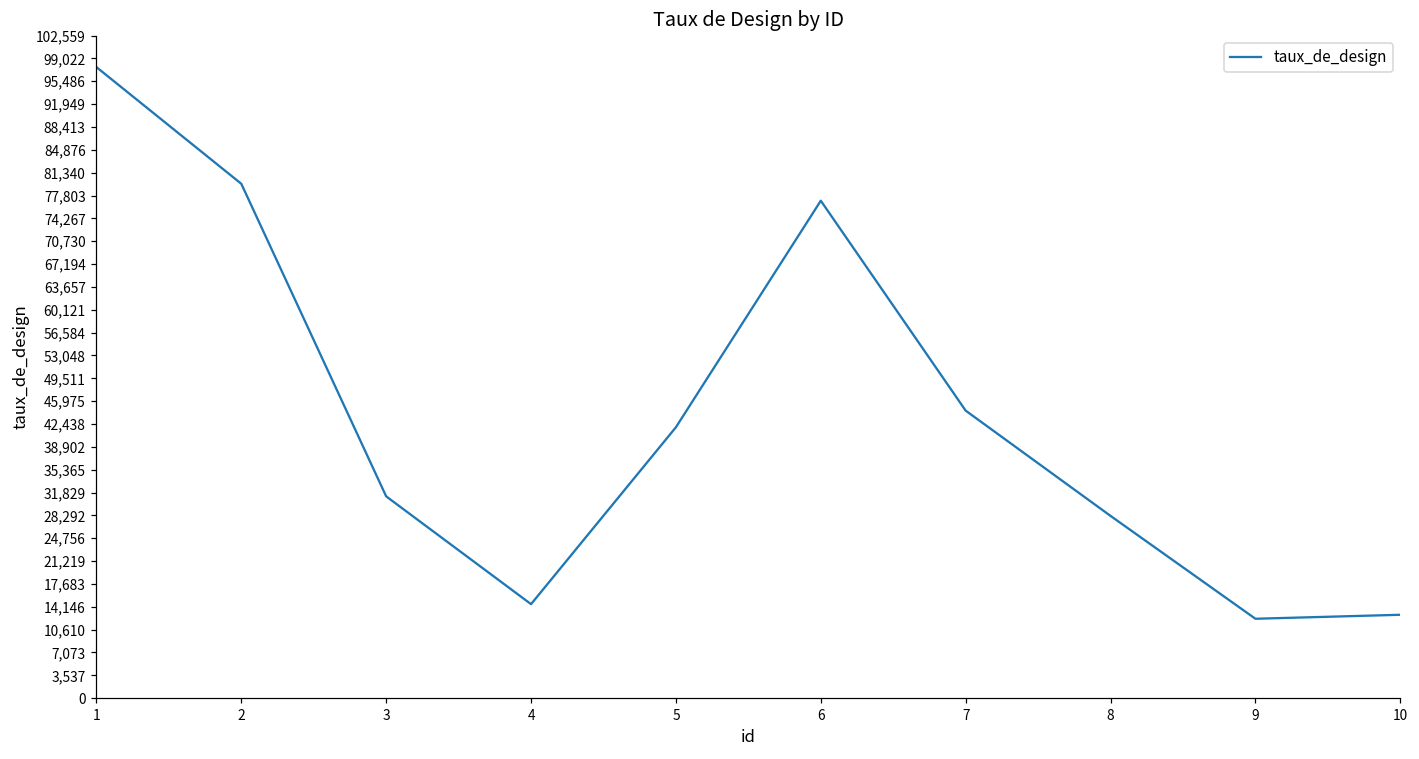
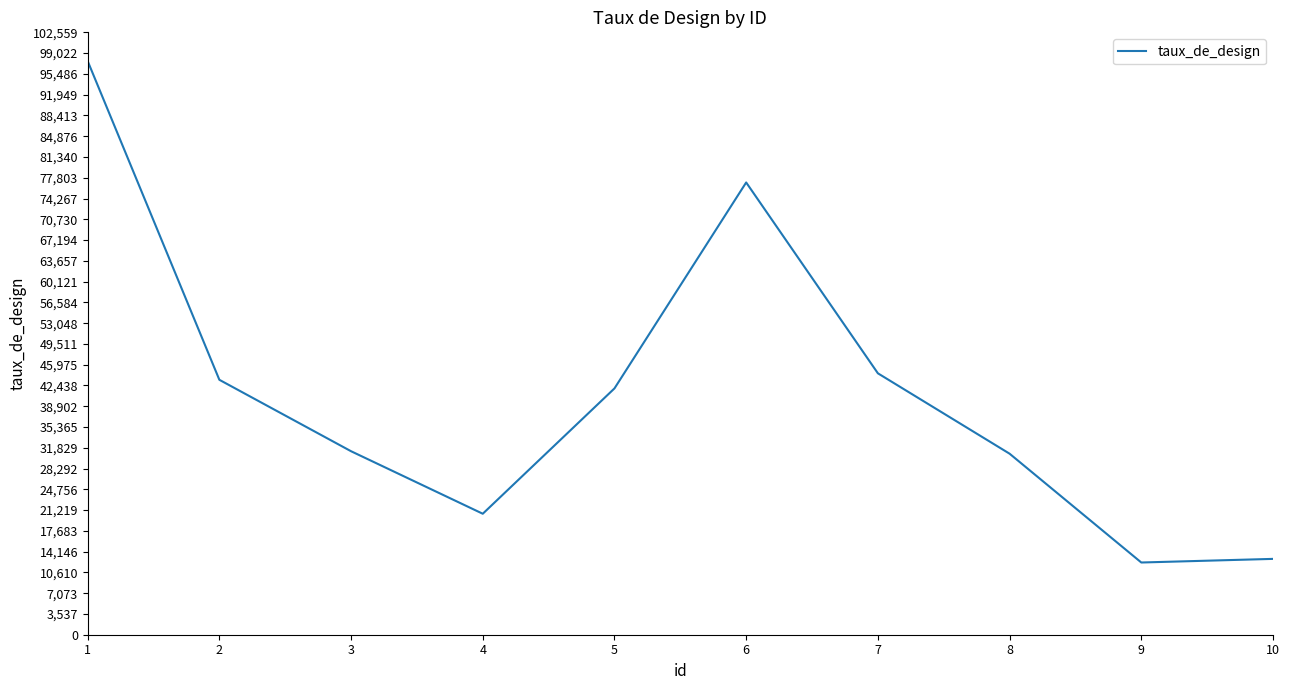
2: 80,000 -> 43,000
4: 15,000 -> 21,000
8: 28,000 -> 31,000
